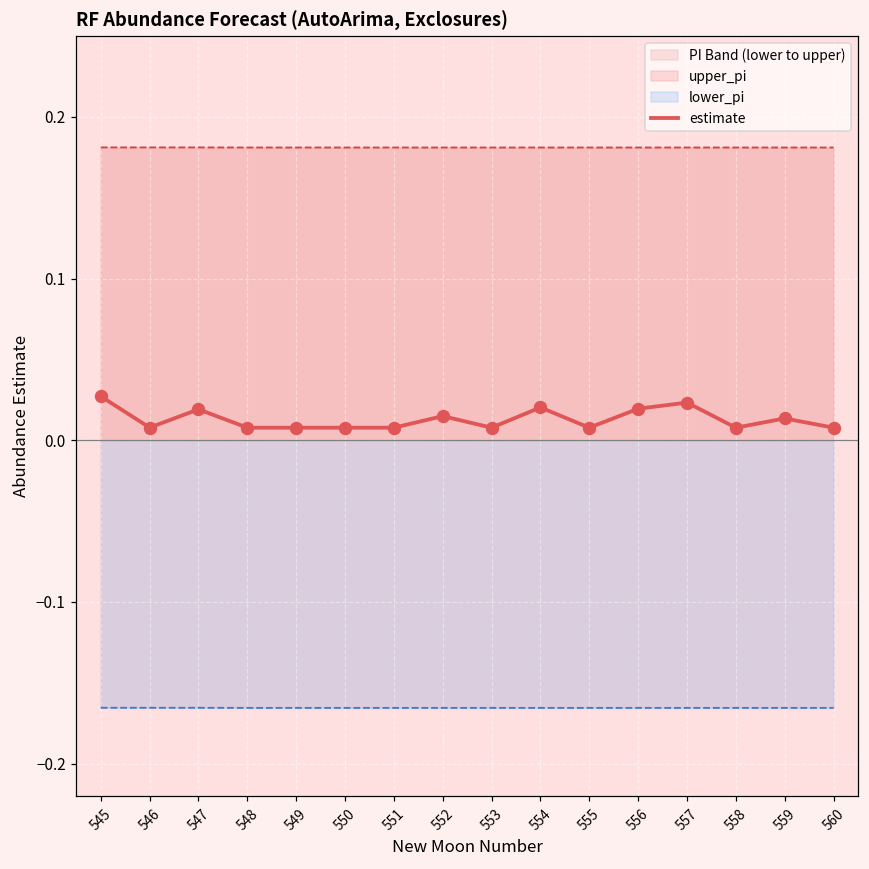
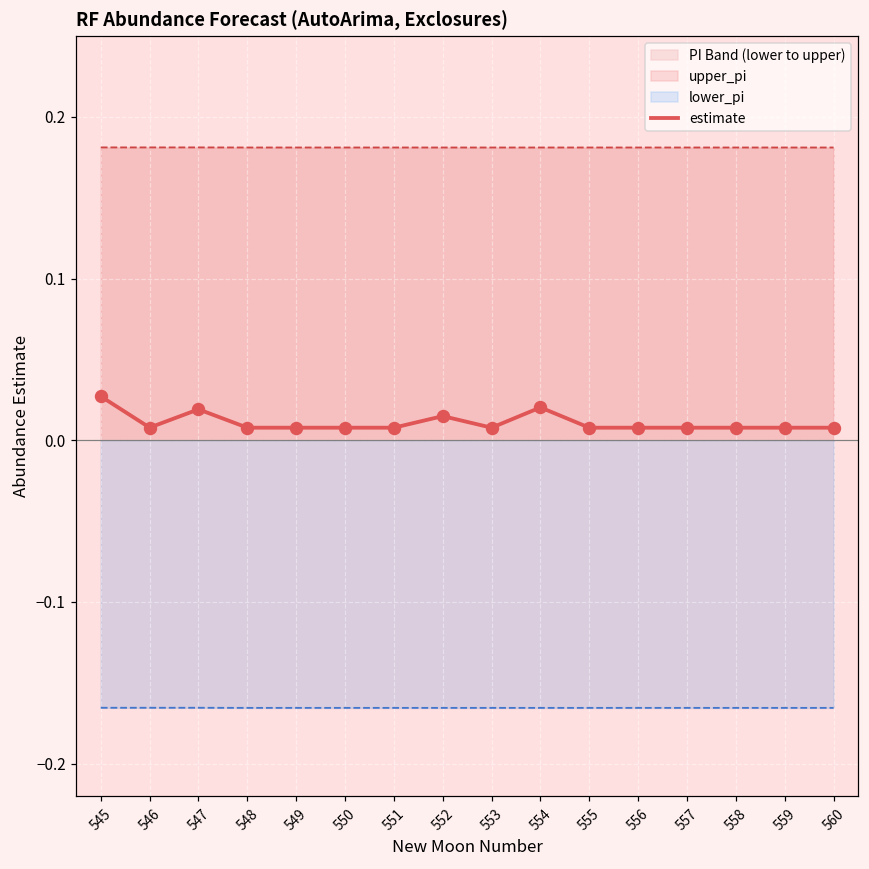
estimate, 556: 0.019 -> 0.008
estimate, 557: 0.023 -> 0.008
estimate, 559: 0.013 -> 0.008
